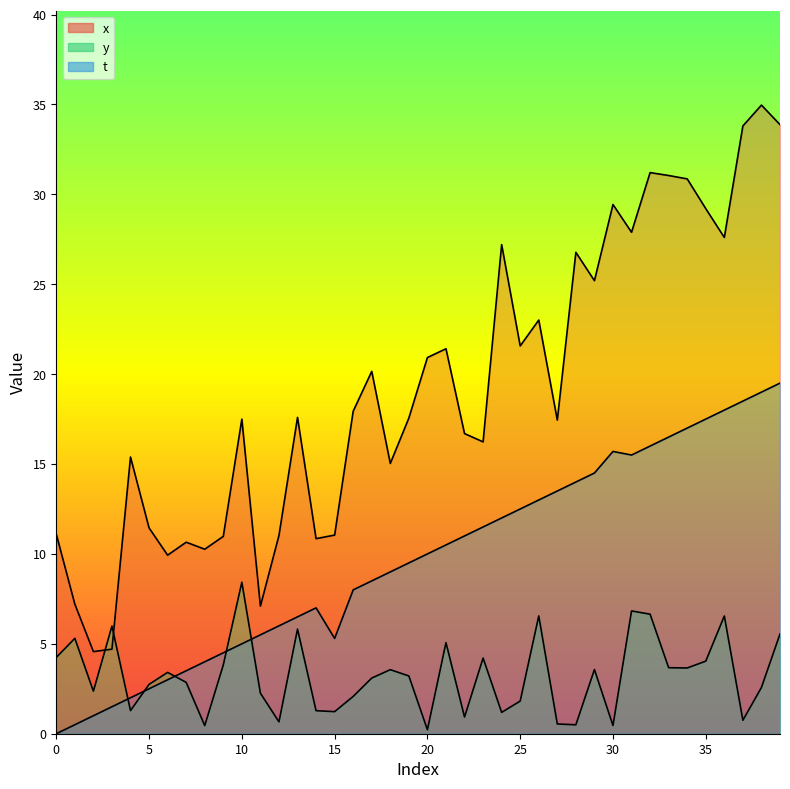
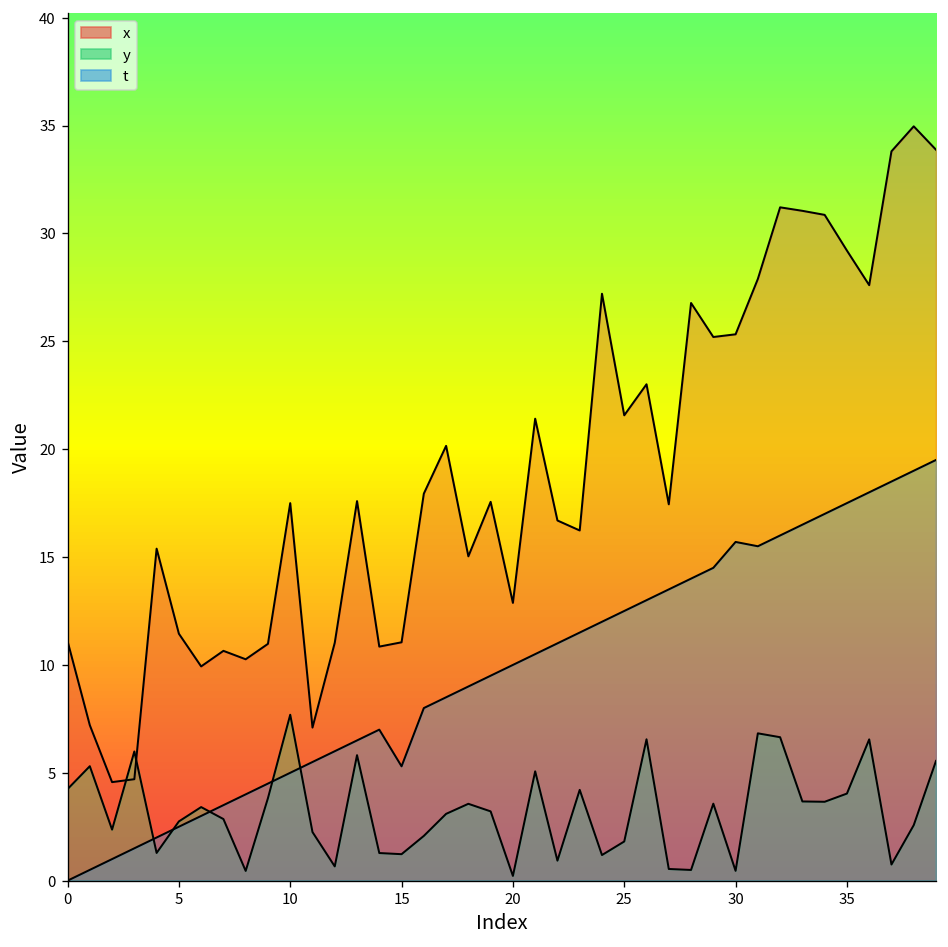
y, 10: 8.4 -> 7.7
x, 20: 20.9 -> 12.9
x, 30: 29.4 -> 25.3
